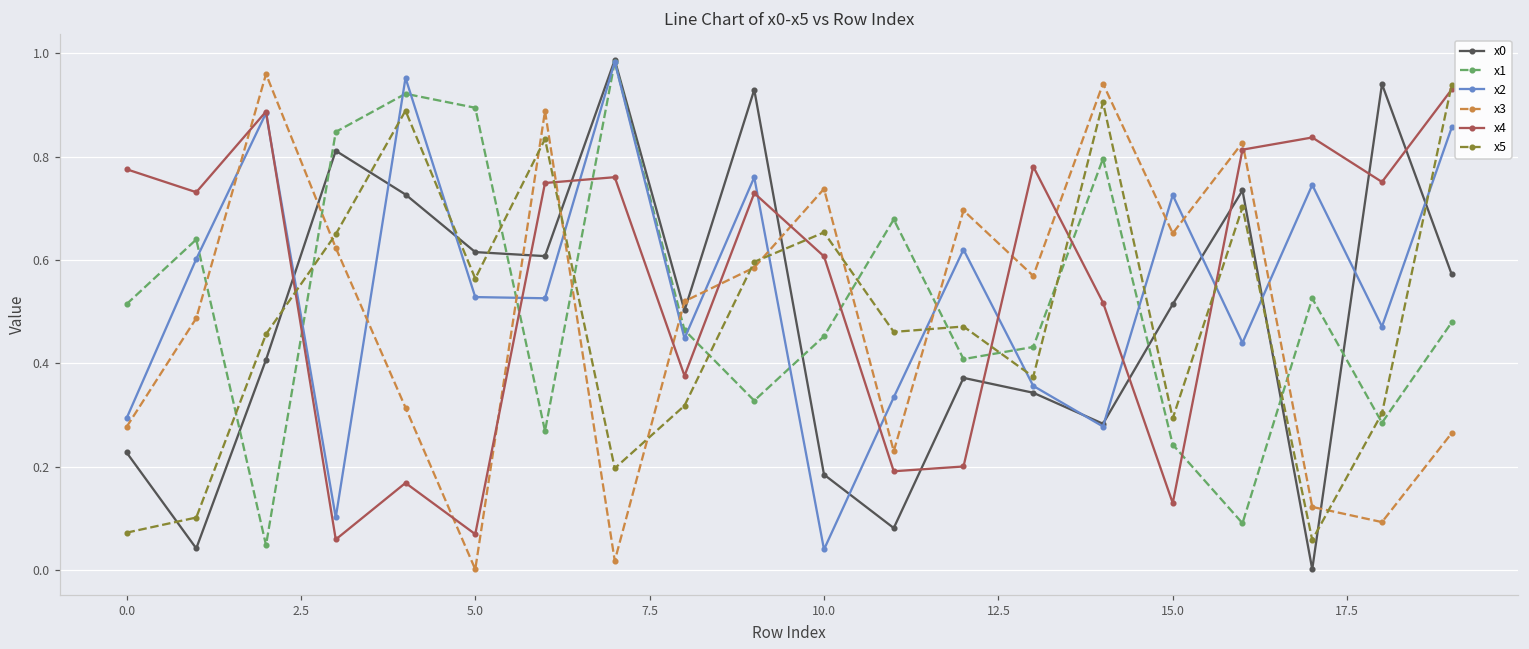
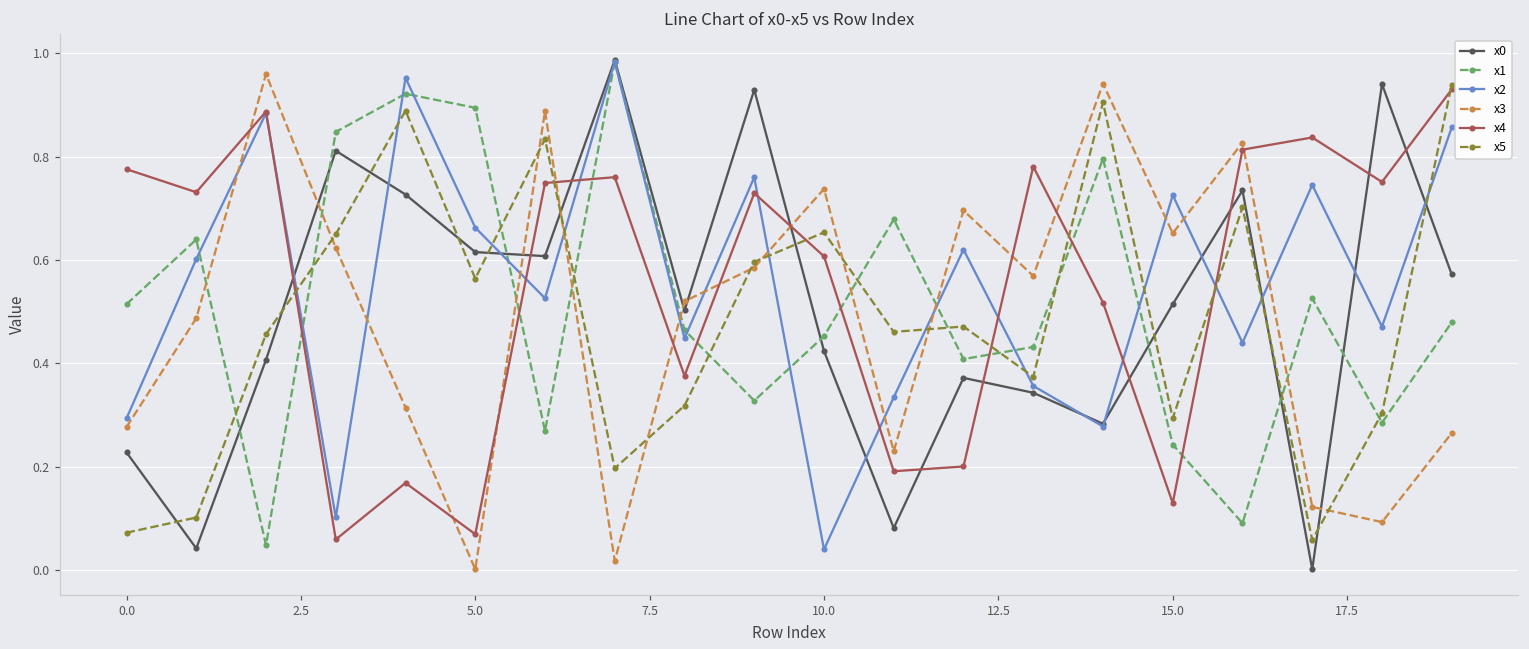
x2, 5.0: 0.53 -> 0.66
x0, 10.0: 0.18 -> 0.42
